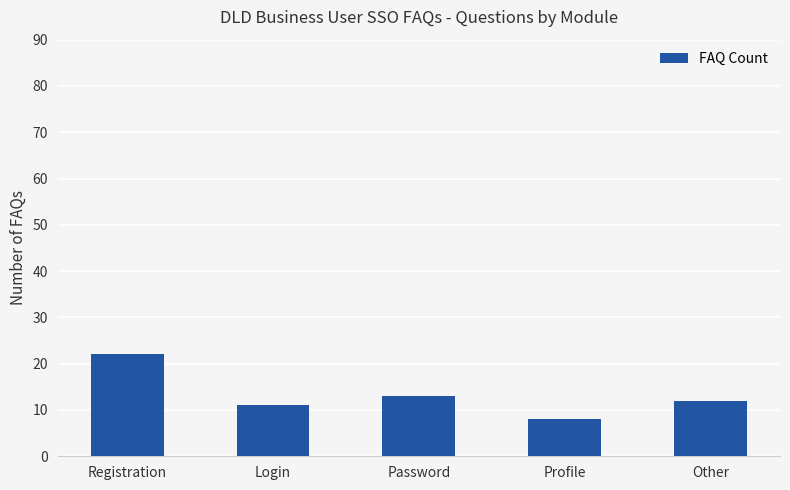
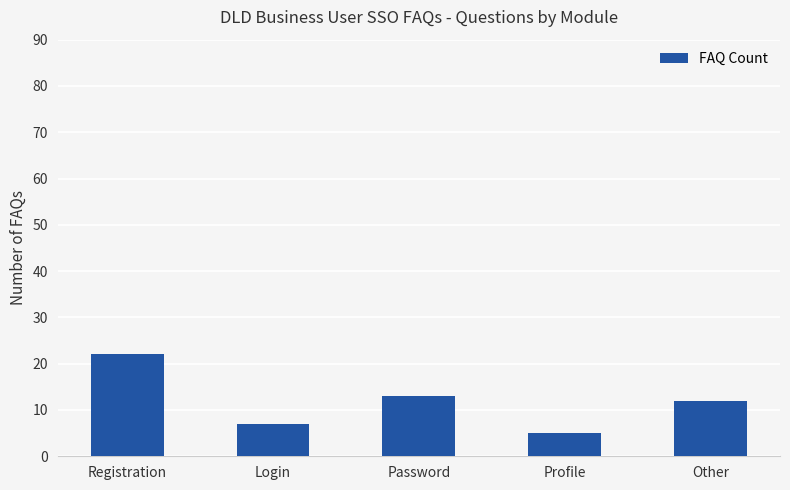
Login: 11 -> 7
Profile: 8 -> 5
